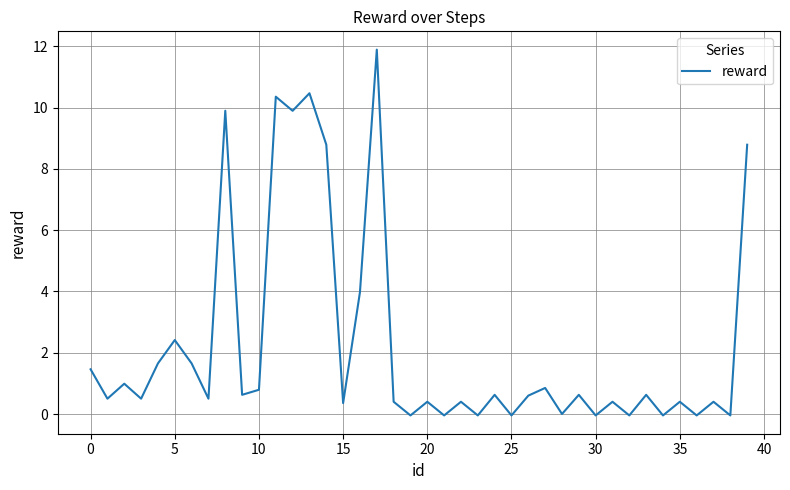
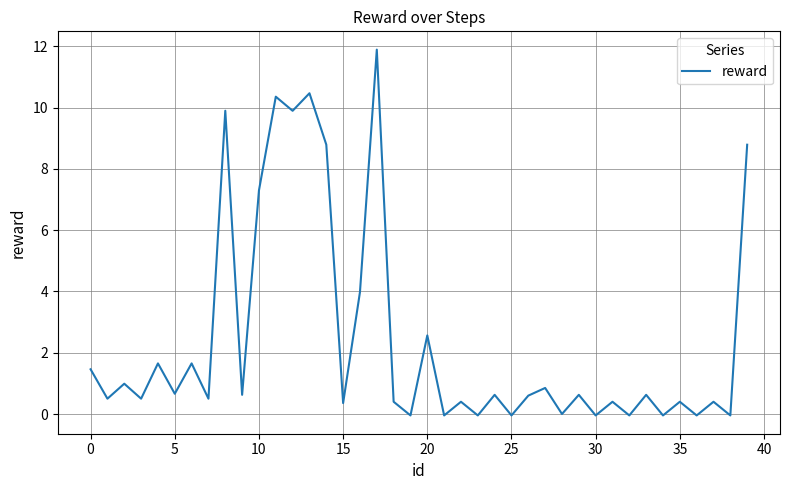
5: 2.4 -> 0.7
10: 0.8 -> 7.3
20: 0.4 -> 2.6
